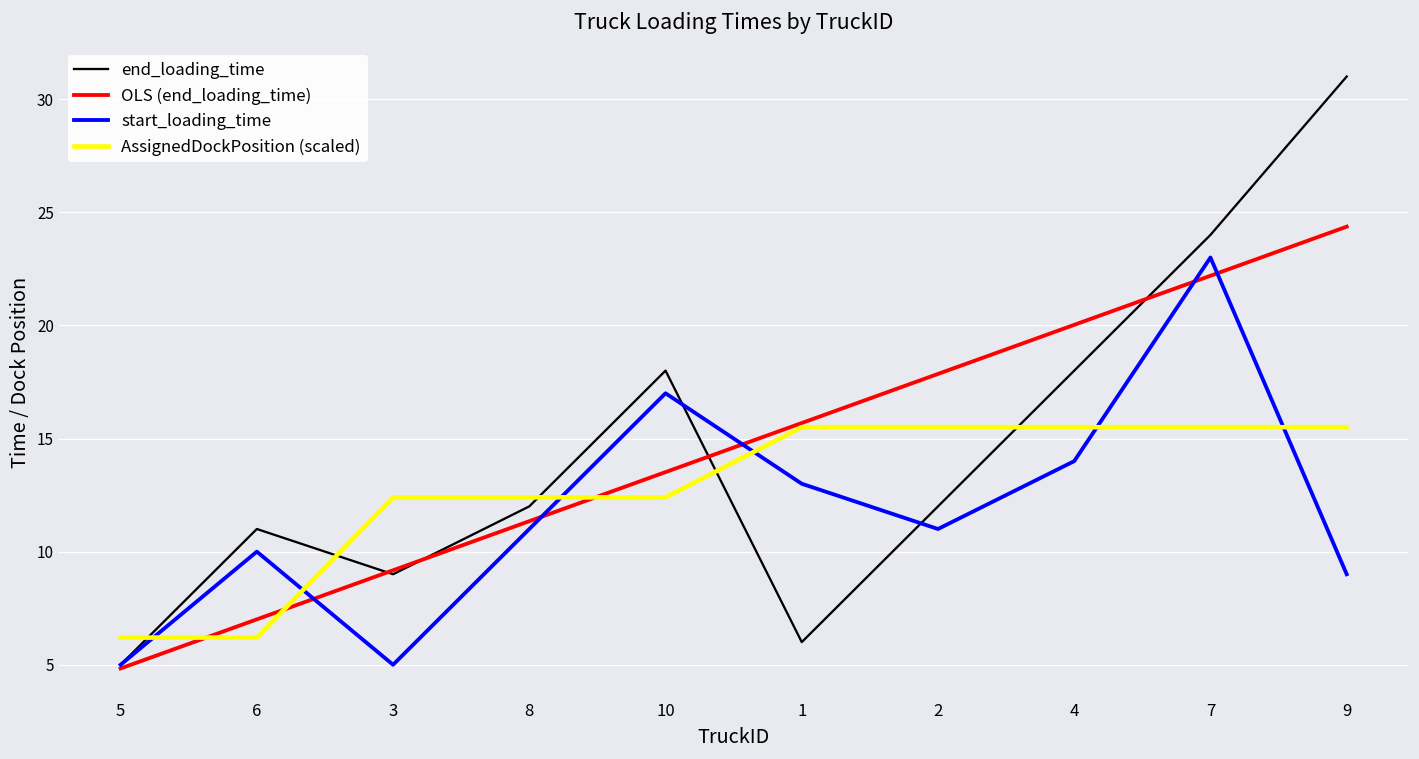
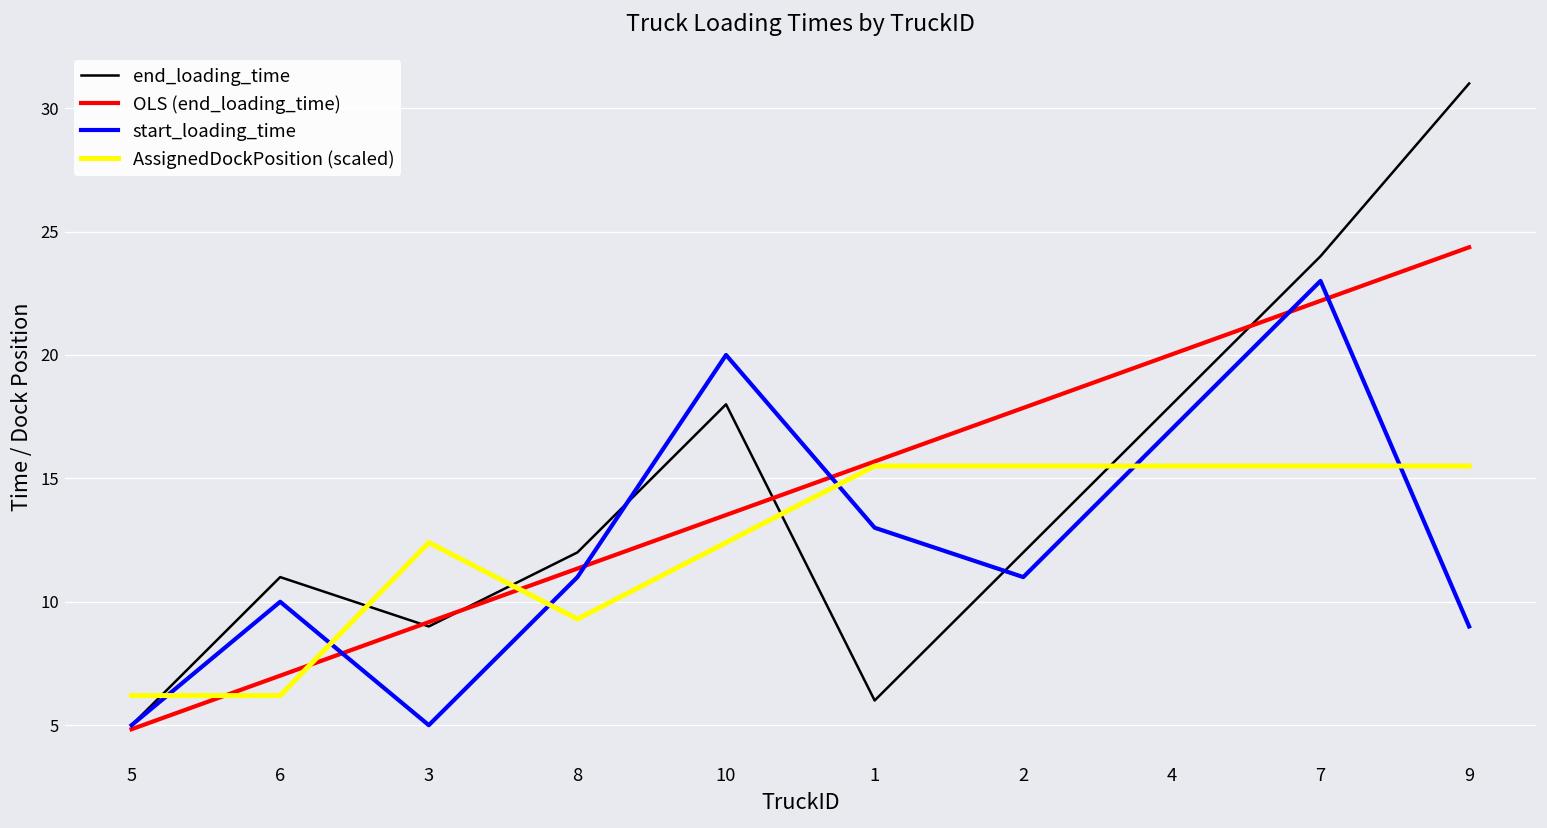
AssignedDockPosition (scaled), 8: 12.4 -> 9.3
start_loading_time, 10: 17 -> 20
start_loading_time, 4: 14 -> 17
